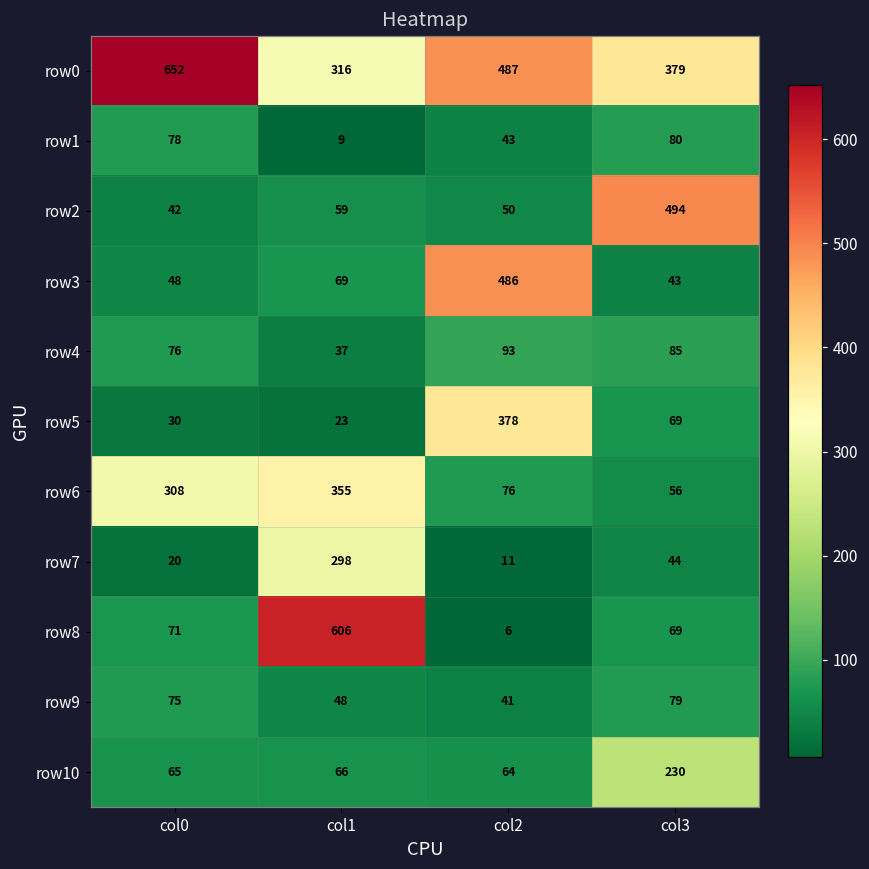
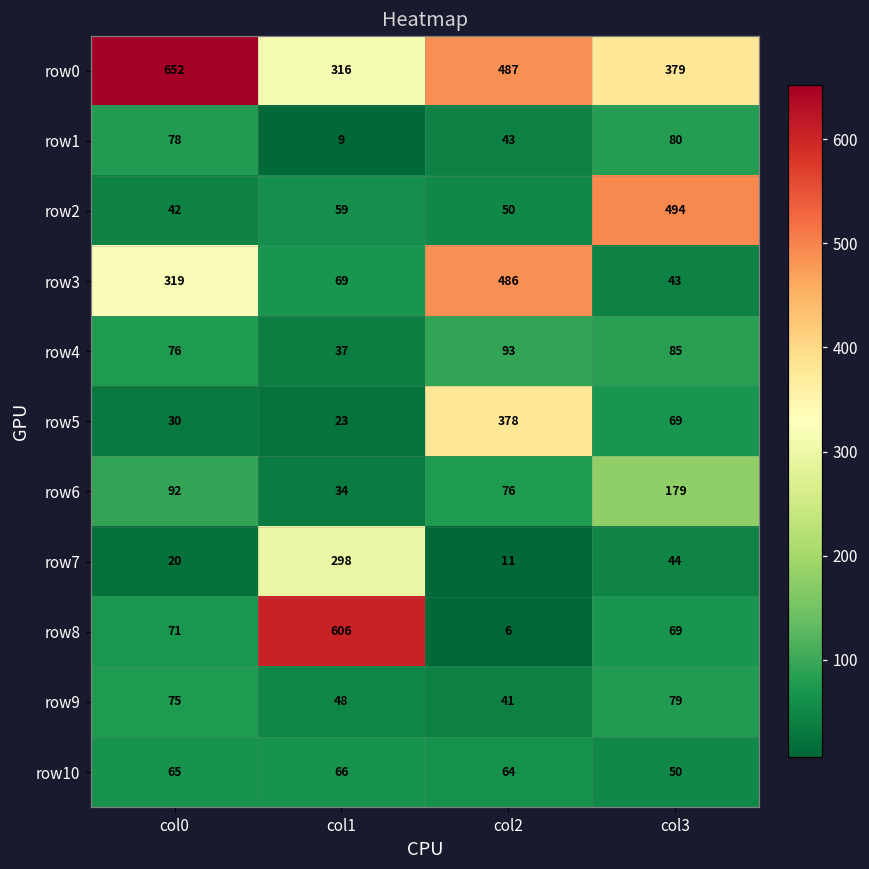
row3, col0: 48 -> 319
row6, col0: 308 -> 92
row6, col1: 355 -> 34
row6, col3: 56 -> 179
row10, col3: 230 -> 50
